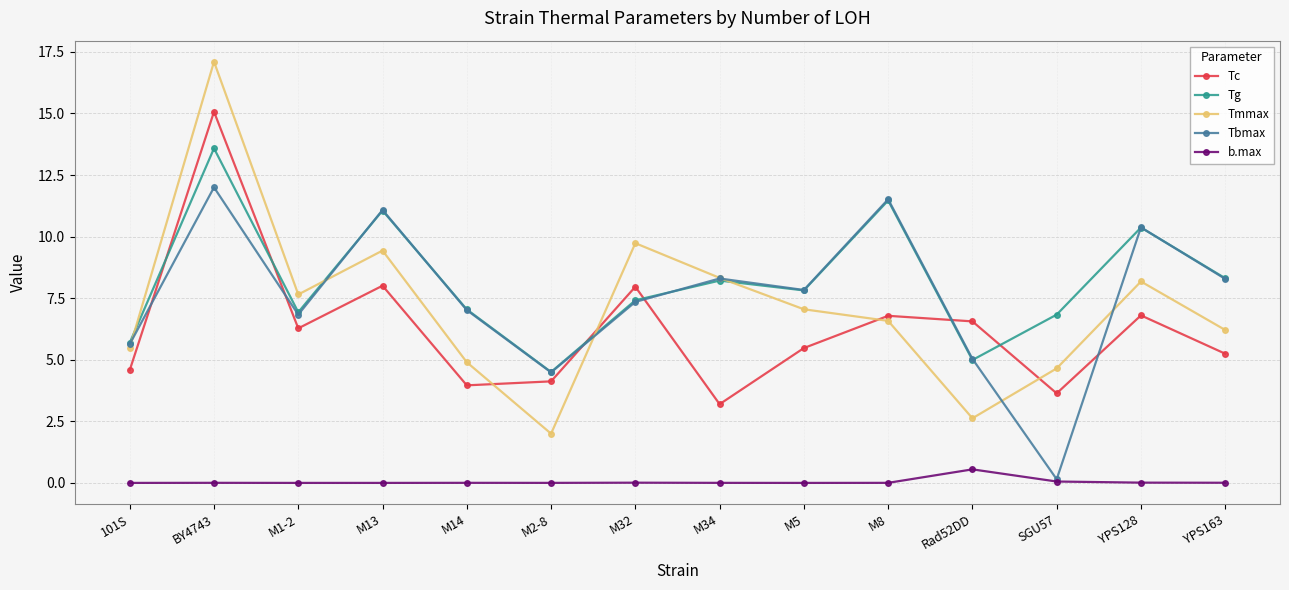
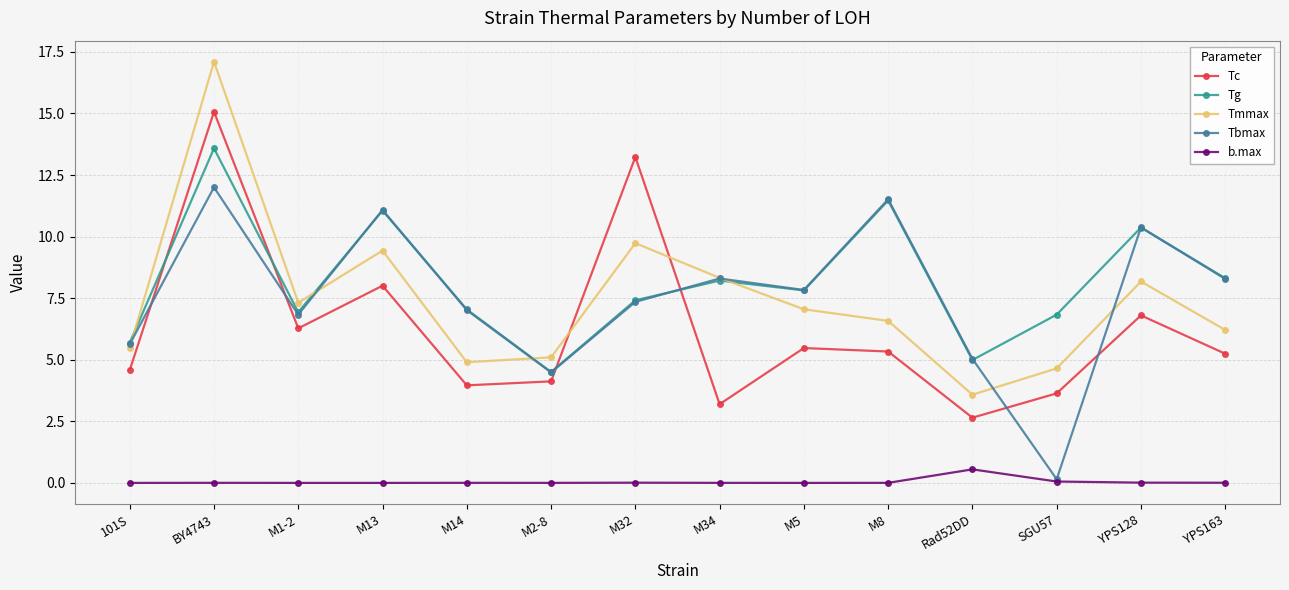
Tmmax, M1-2: 7.7 -> 7.3
Tmmax, M2-8: 2.0 -> 5.1
Tc, M32: 8.0 -> 13.2
Tc, M8: 6.8 -> 5.3
Tc, Rad52DD: 6.6 -> 2.6
Tmmax, Rad52DD: 2.6 -> 3.6
